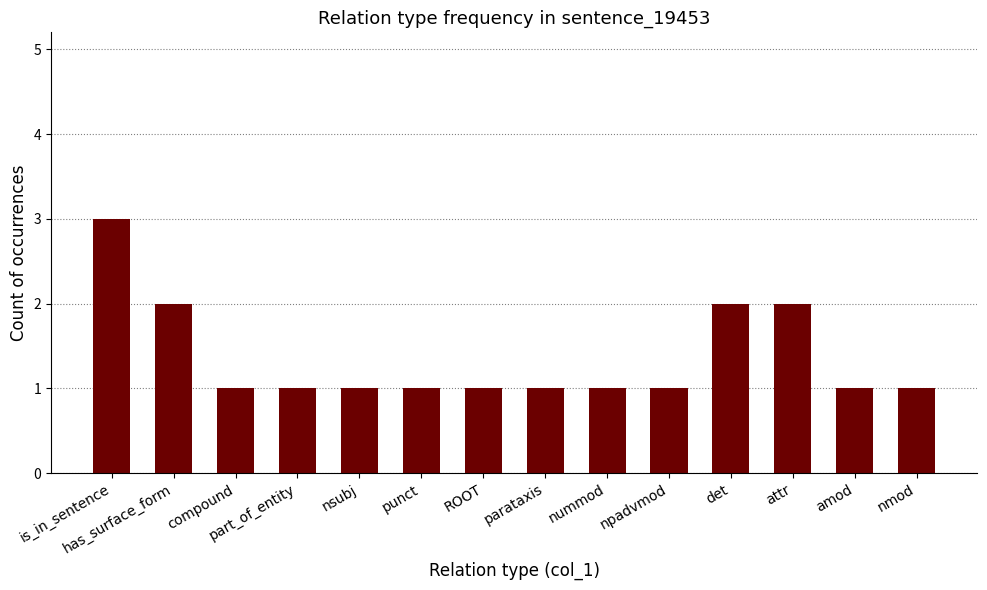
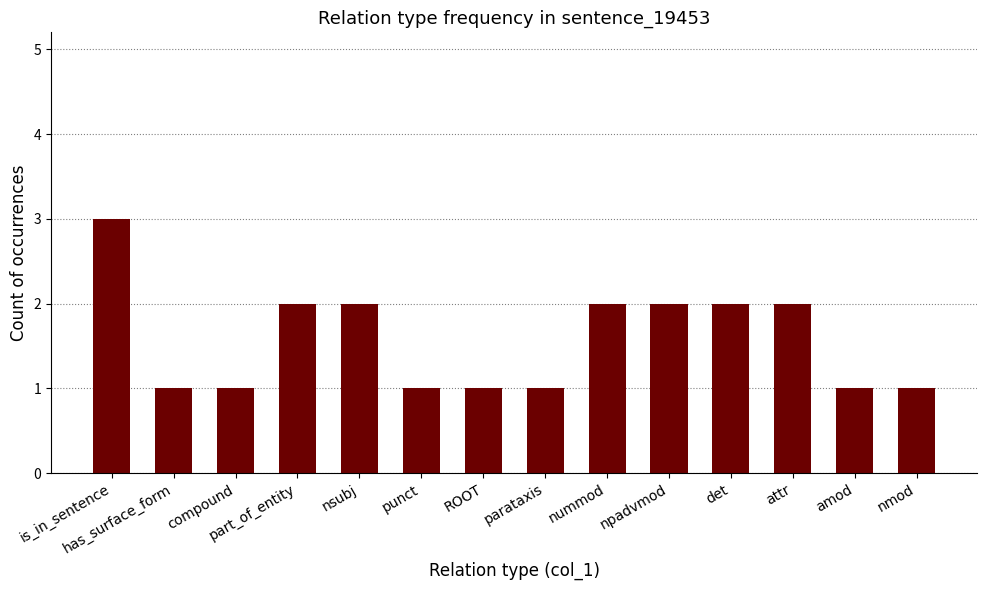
has_surface_form: 2 -> 1
part_of_entity: 1 -> 2
nsubj: 1 -> 2
nummod: 1 -> 2
npadvmod: 1 -> 2
